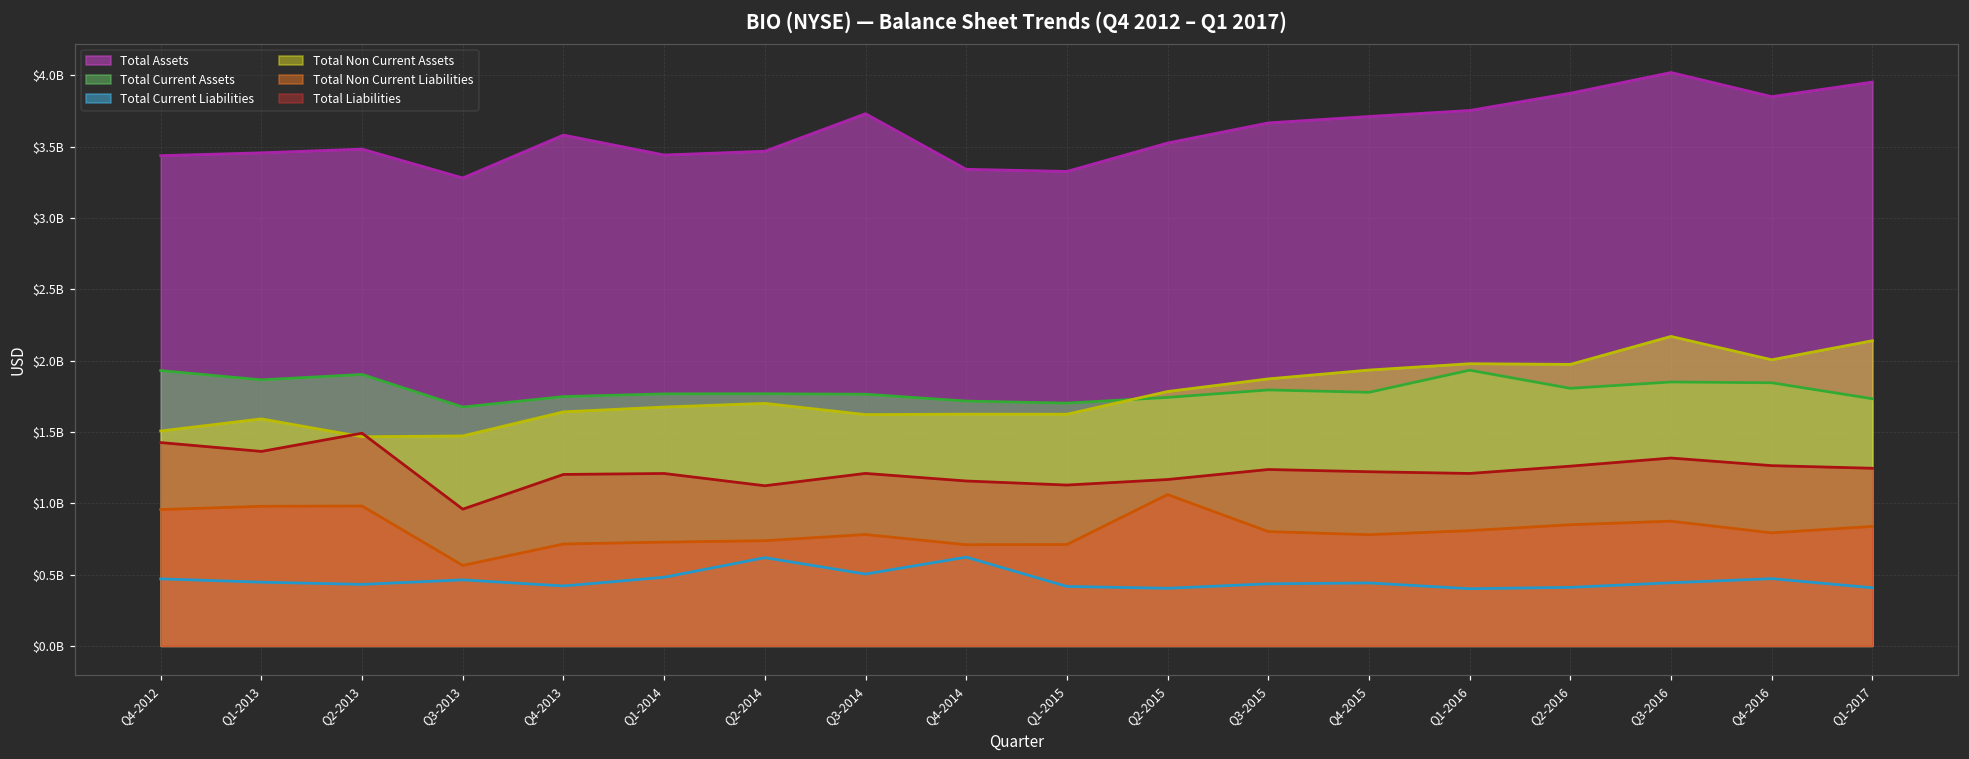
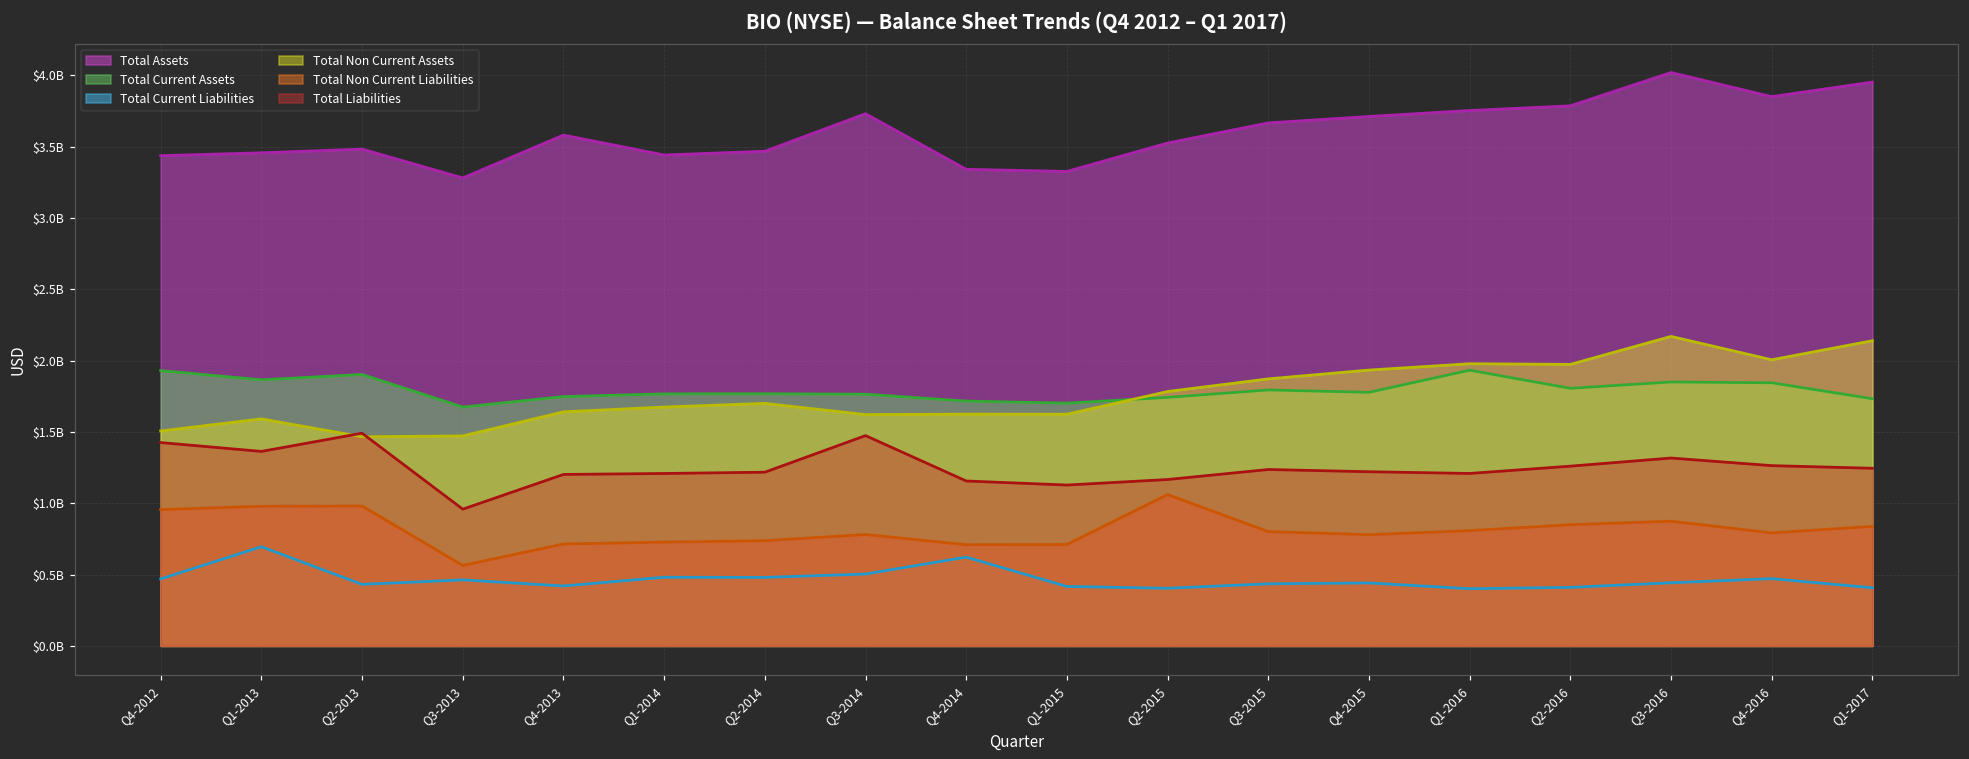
Total Current Liabilities, Q1-2013: $450000000 -> $700000000
Total Current Liabilities, Q2-2014: $620000000 -> $480000000
Total Liabilities, Q2-2014: $1120000000 -> $1220000000
Total Liabilities, Q3-2014: $1210000000 -> $1470000000
Total Assets, Q2-2016: $3870000000 -> $3790000000
